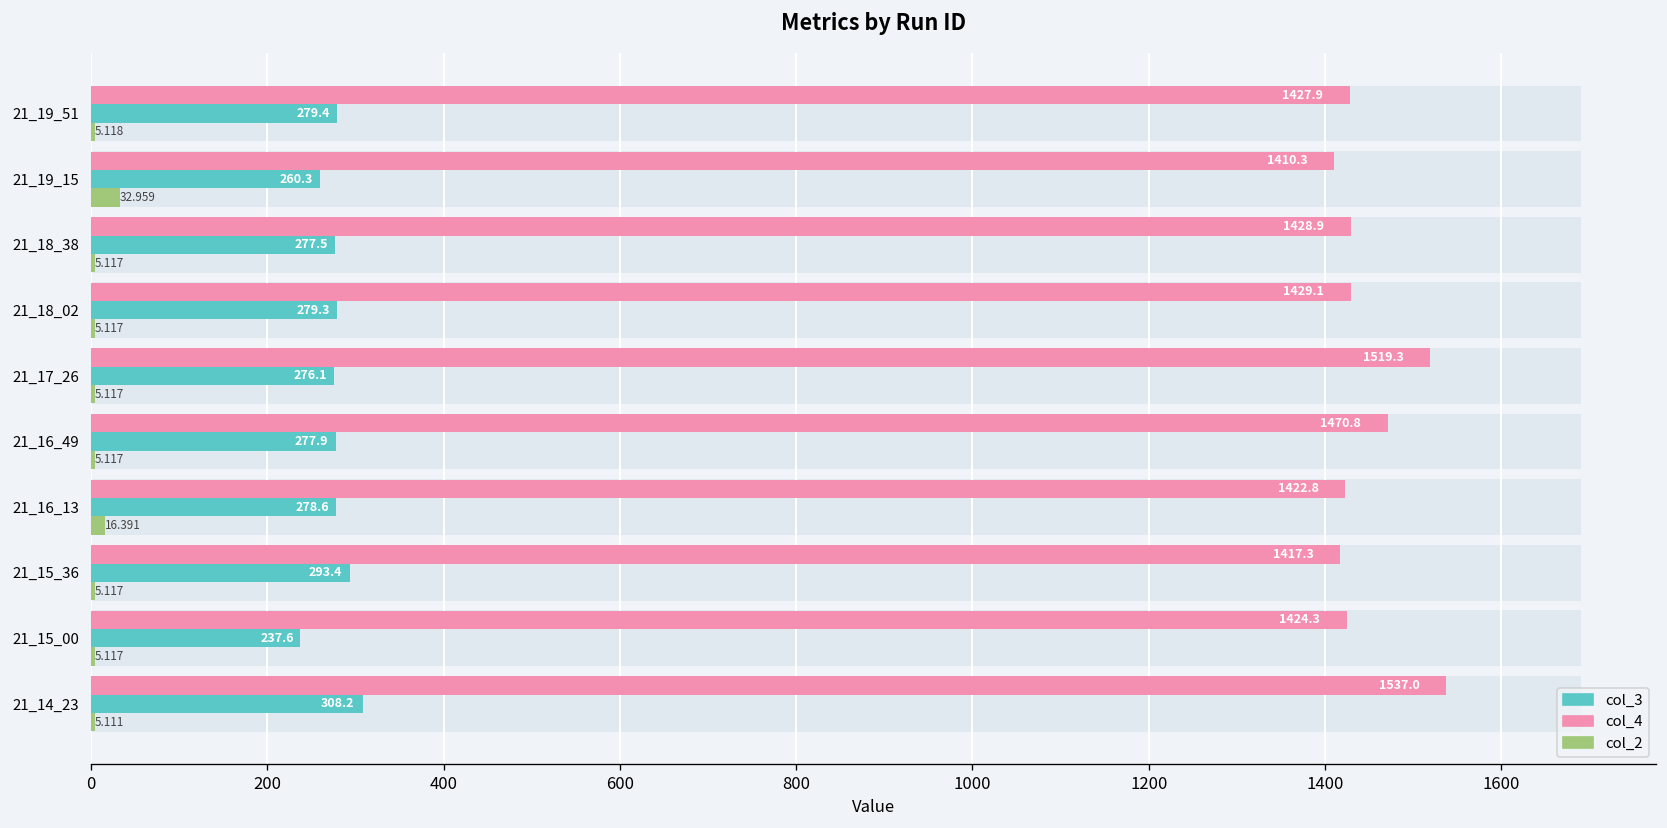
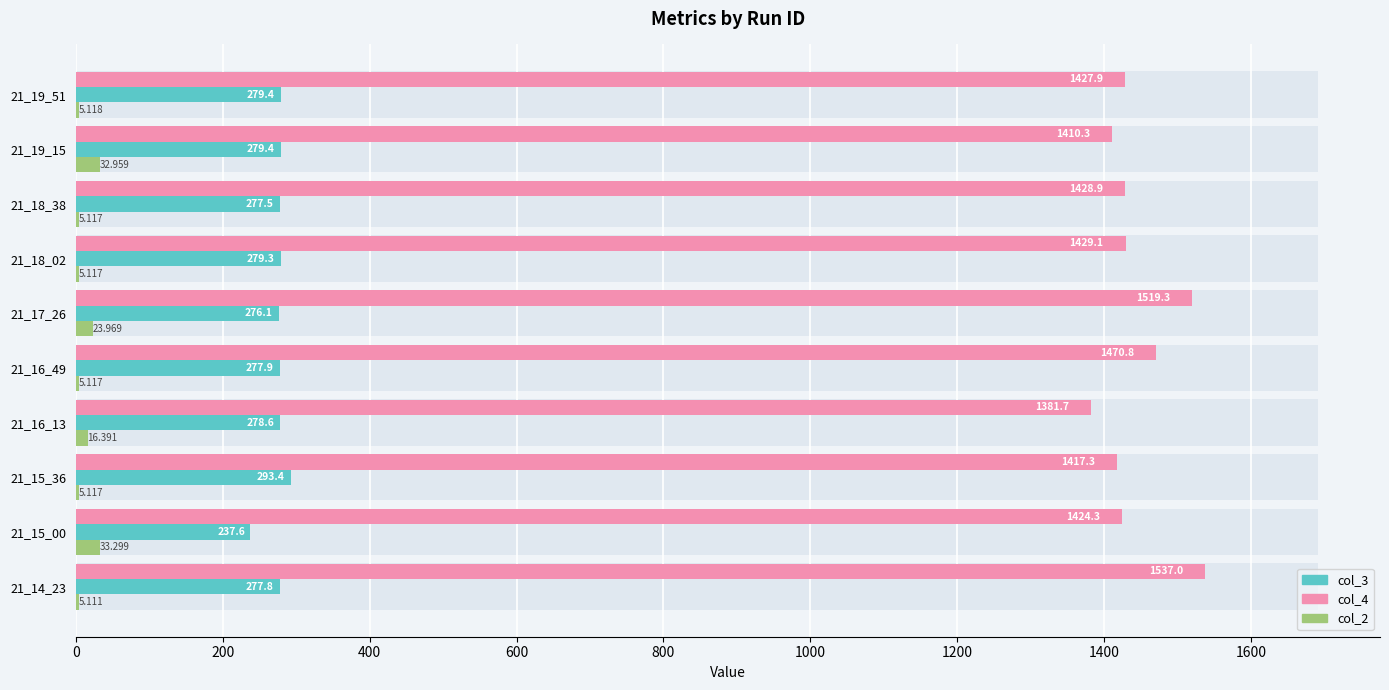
col_3, 21_19_15: 260.3 -> 279.4
col_2, 21_17_26: 5.117 -> 23.969
col_4, 21_16_13: 1422.8 -> 1381.7
col_2, 21_15_00: 5.117 -> 33.299
col_3, 21_14_23: 308.2 -> 277.8
